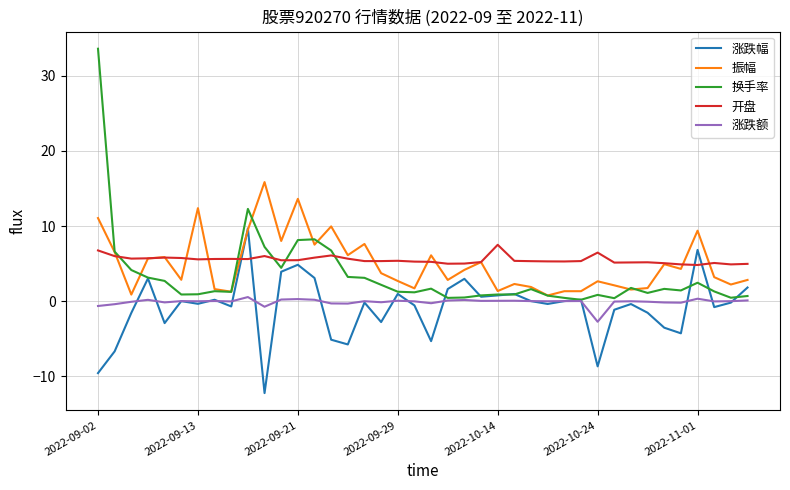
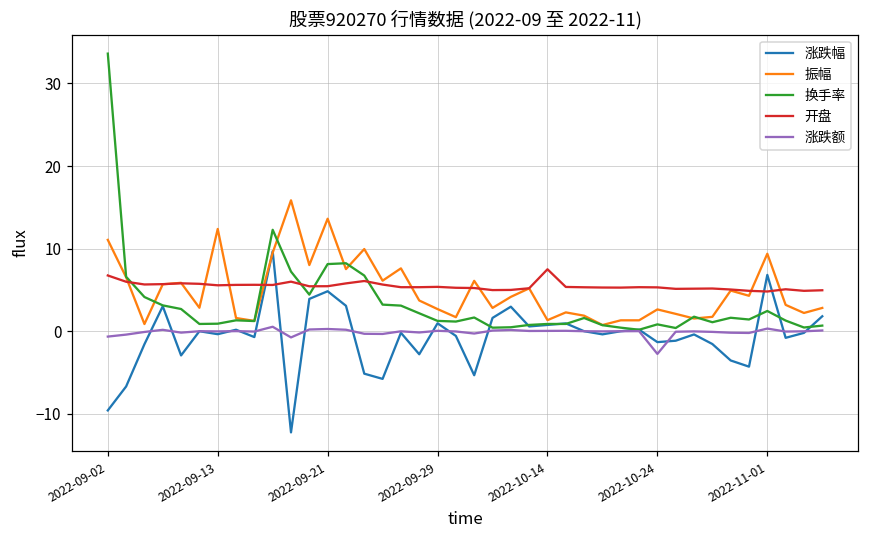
涨跌幅, 2022-10-24: -9 -> -1
开盘, 2022-10-24: 6 -> 5
